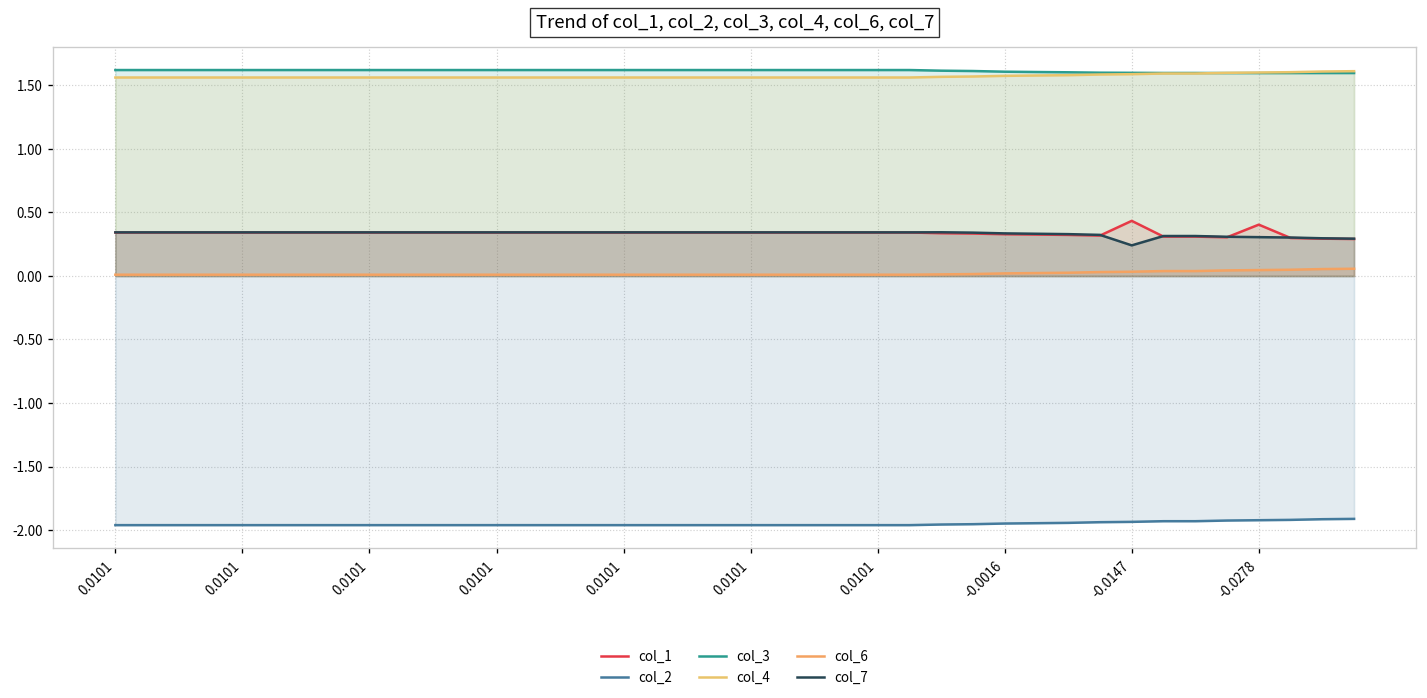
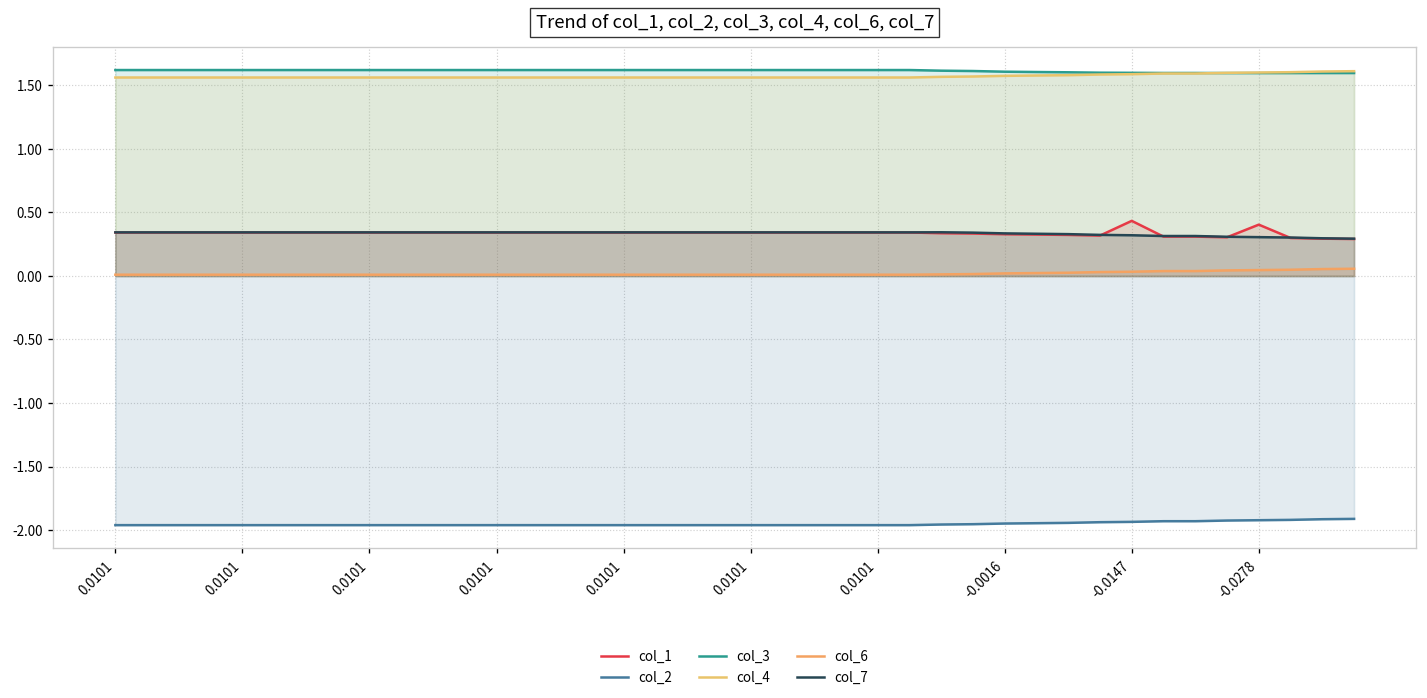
col_7, -0.0147: 0.24 -> 0.32
